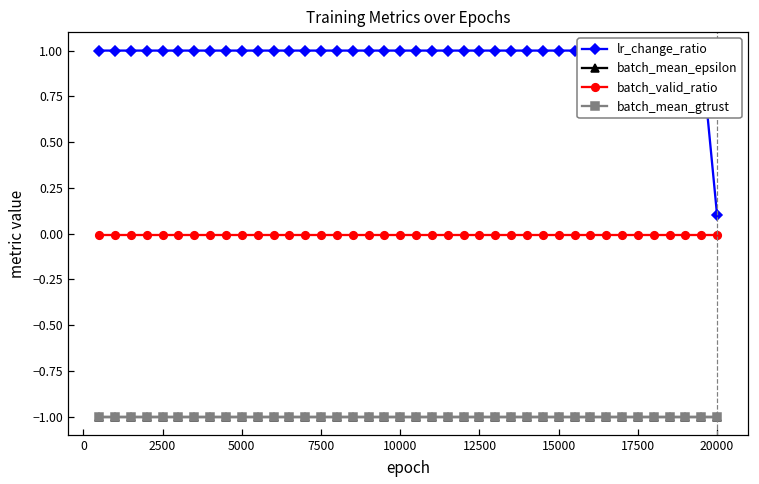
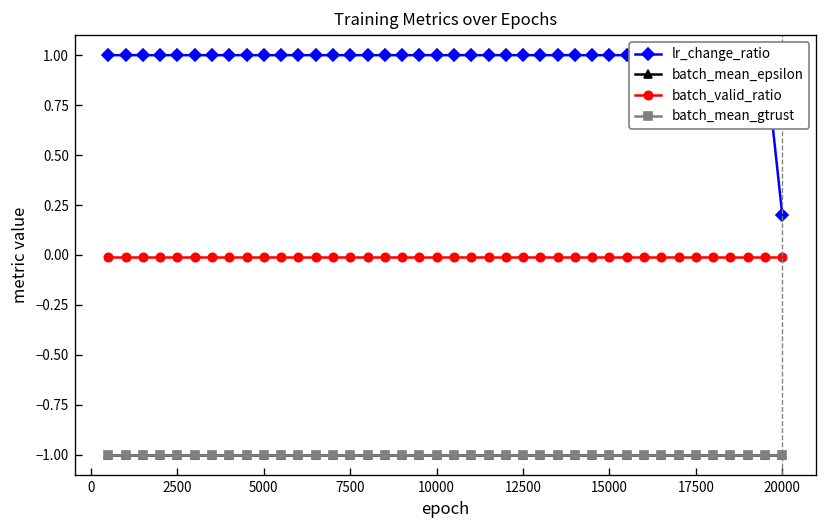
lr_change_ratio, 20000: 0.1 -> 0.2
